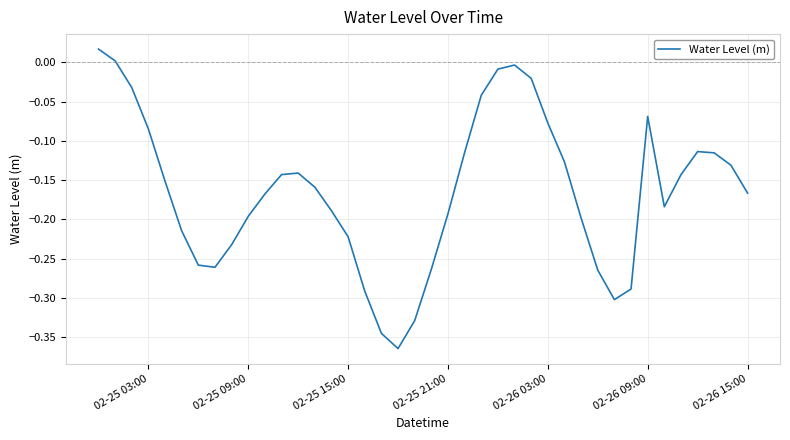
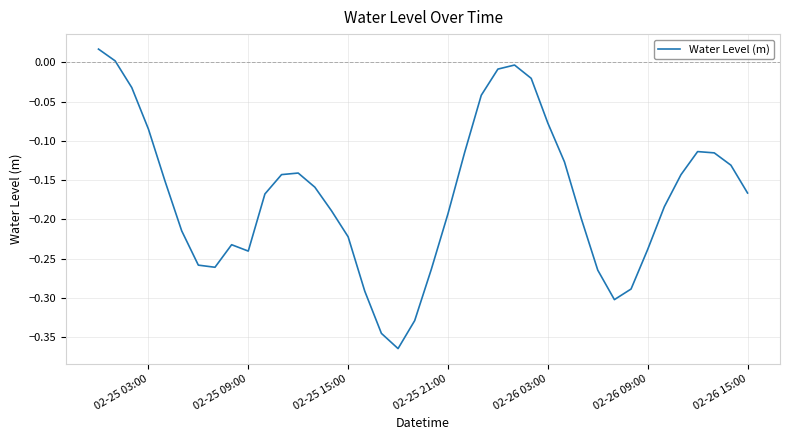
02-25 09:00: -0.20 -> -0.24
02-26 09:00: -0.07 -> -0.24
